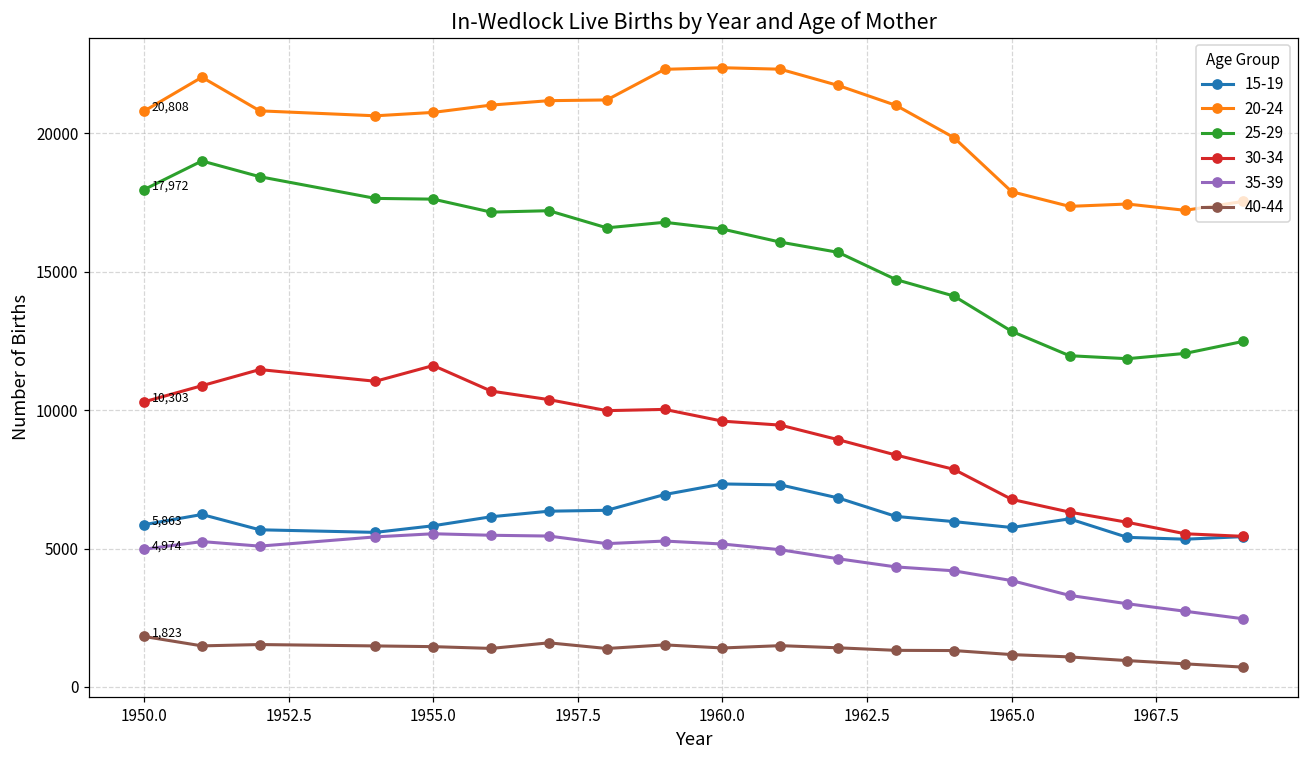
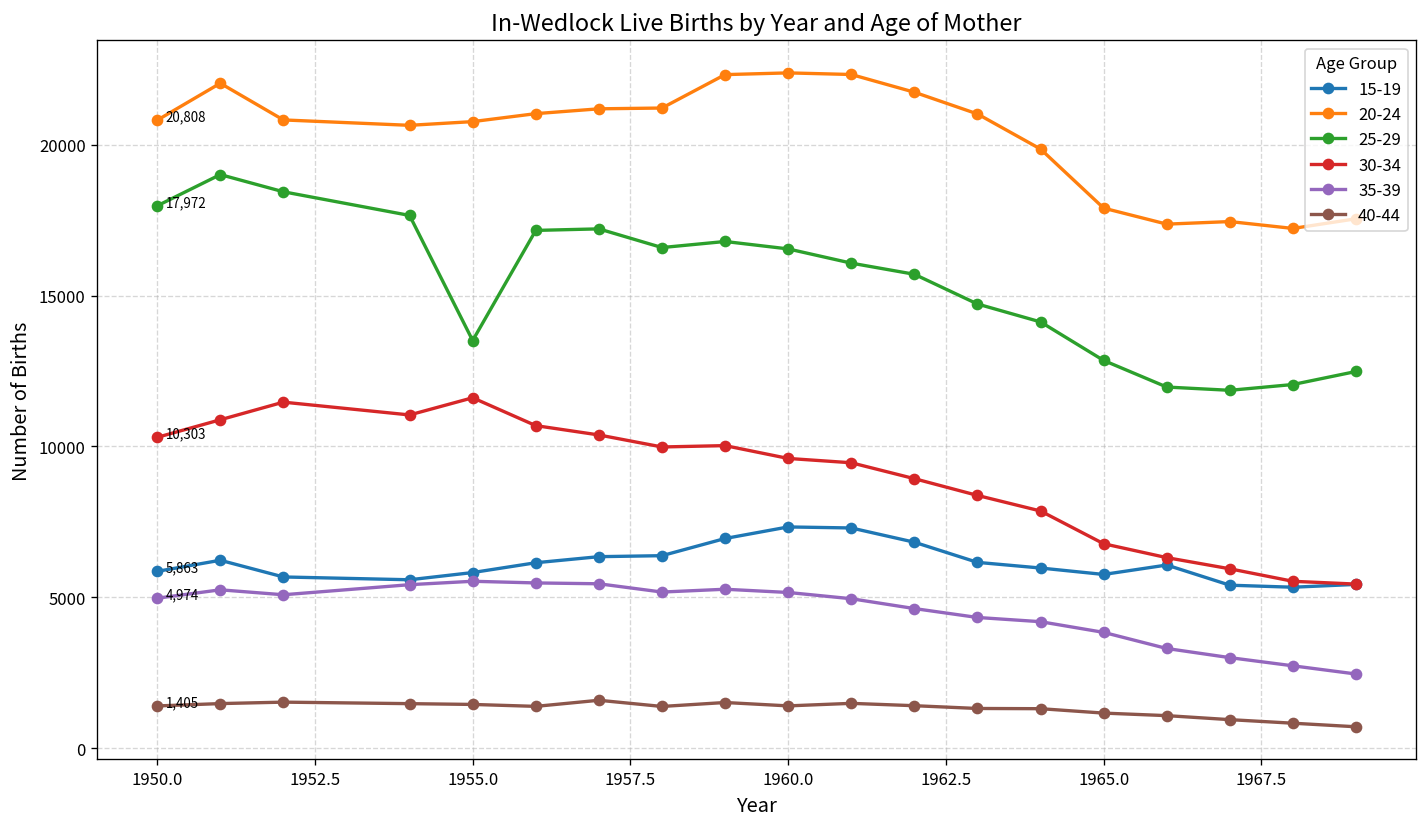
40-44, 1950.0: 1,823 -> 1,405
25-29, 1955.0: 17600 -> 13500
